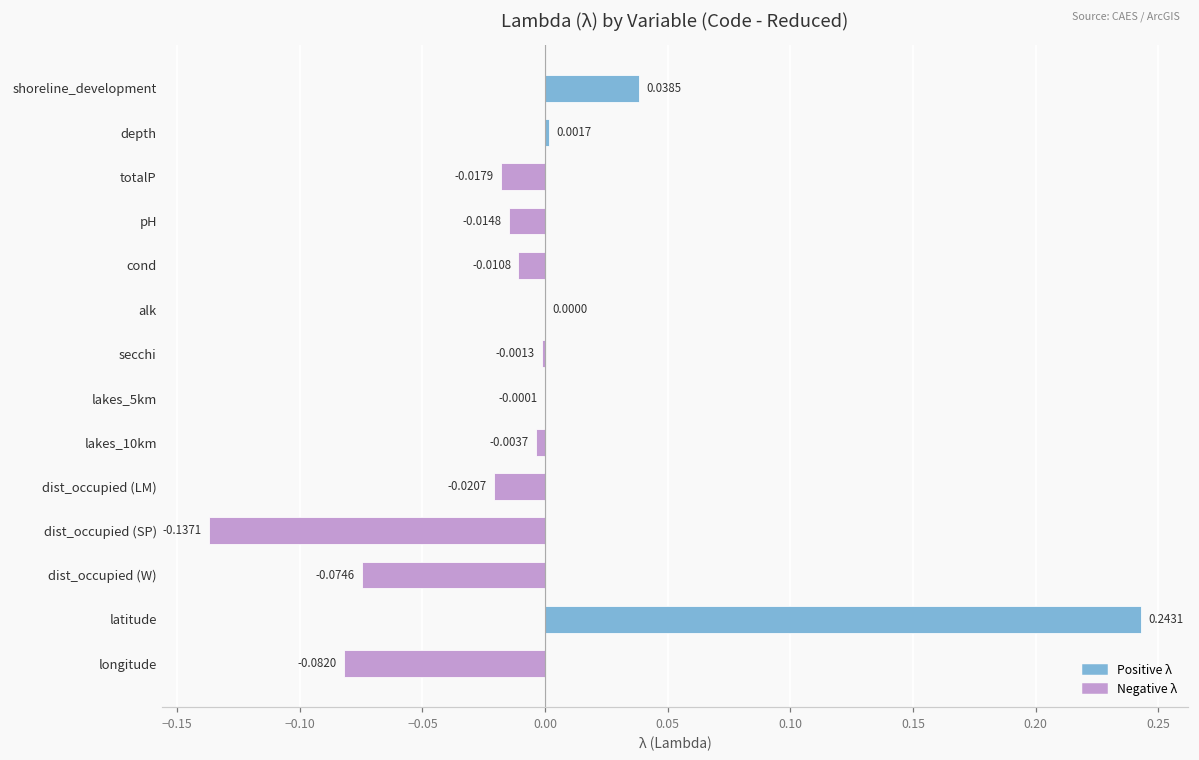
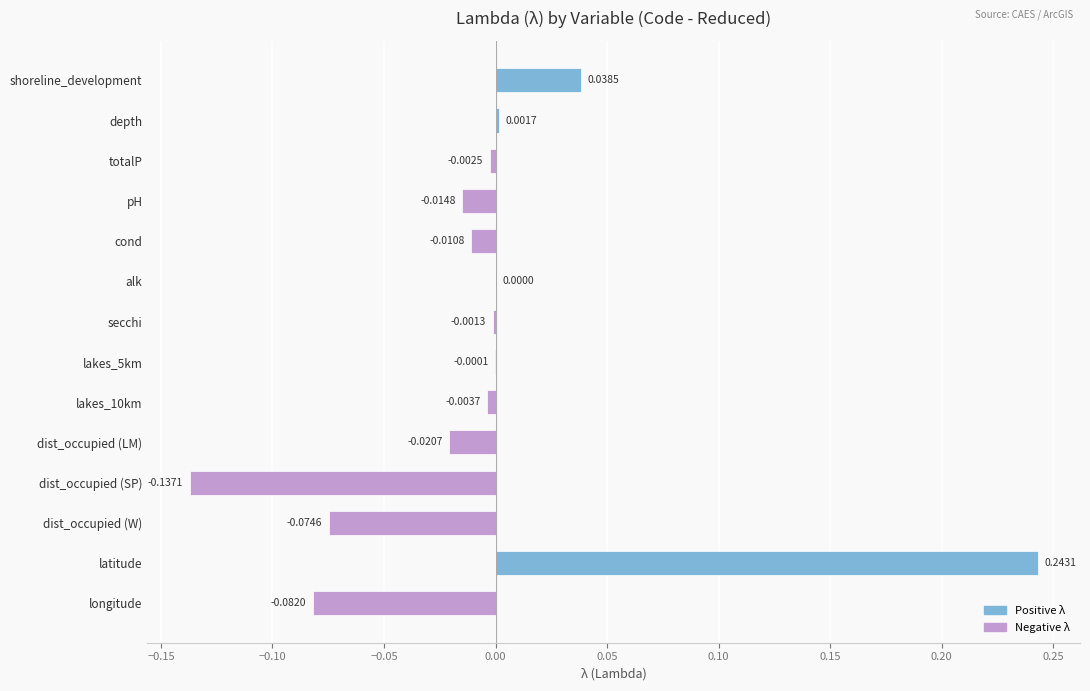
totalP: -0.0179 -> -0.0025
